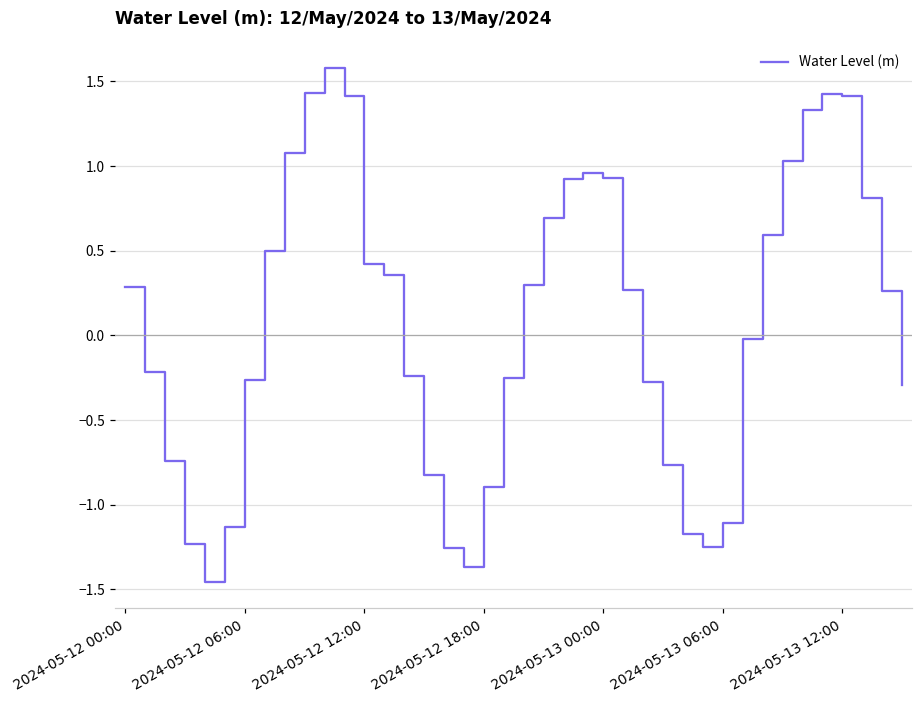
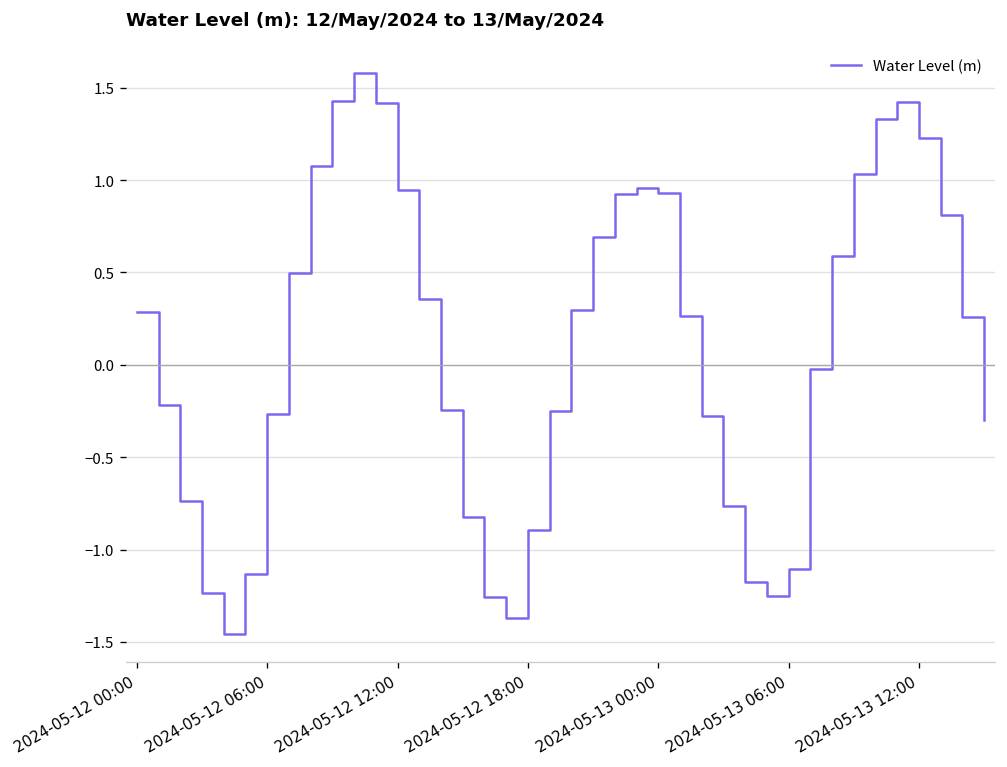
2024-05-12 12:00: 0.42 -> 0.94
2024-05-13 12:00: 1.41 -> 1.23
